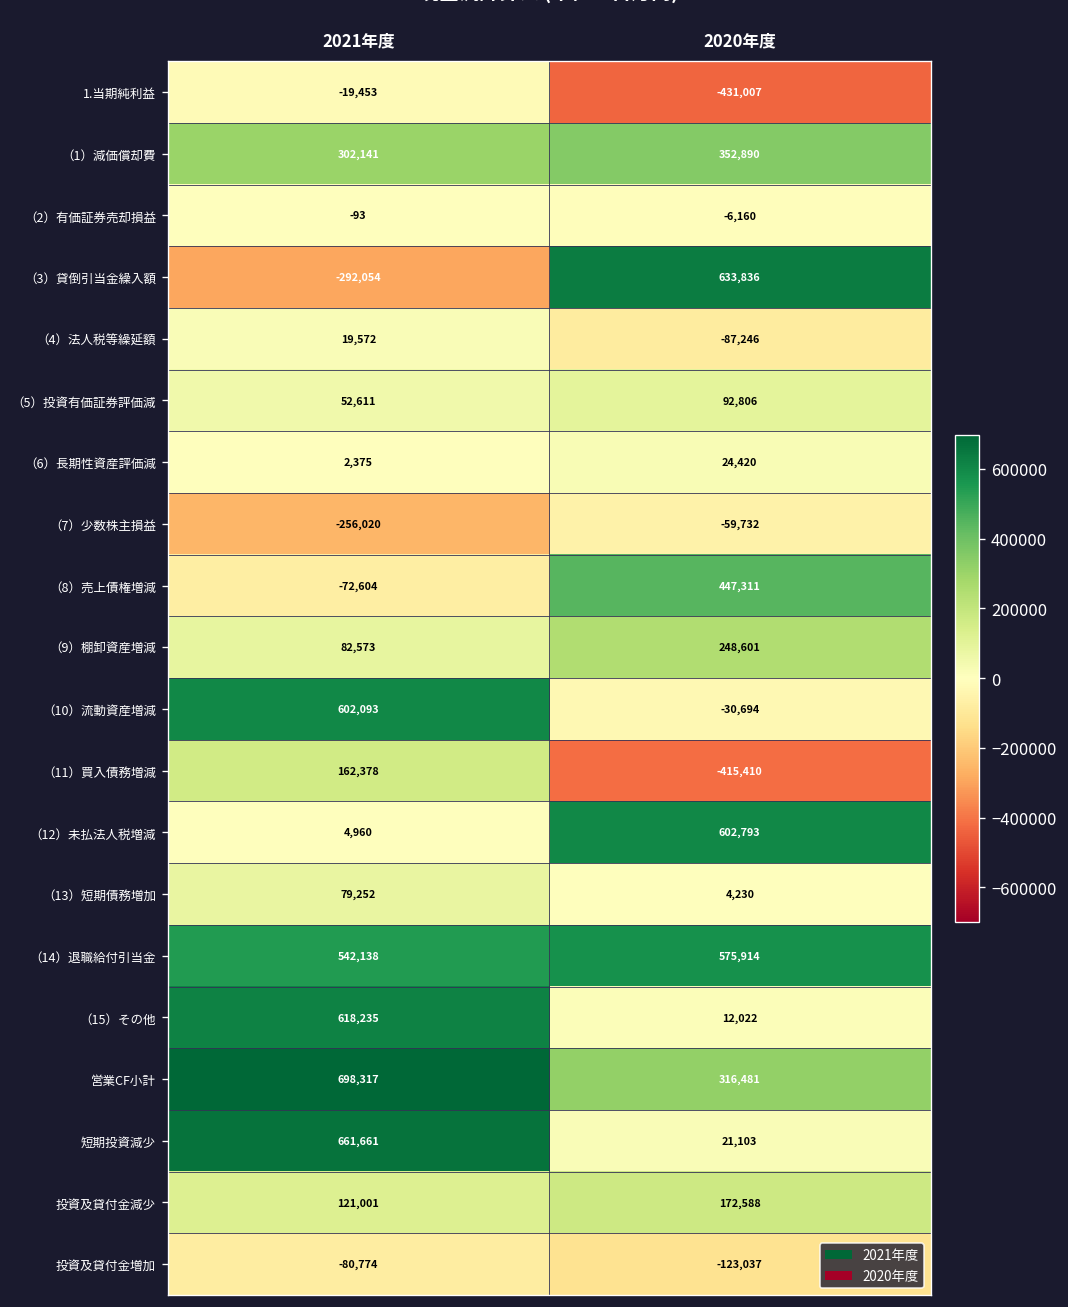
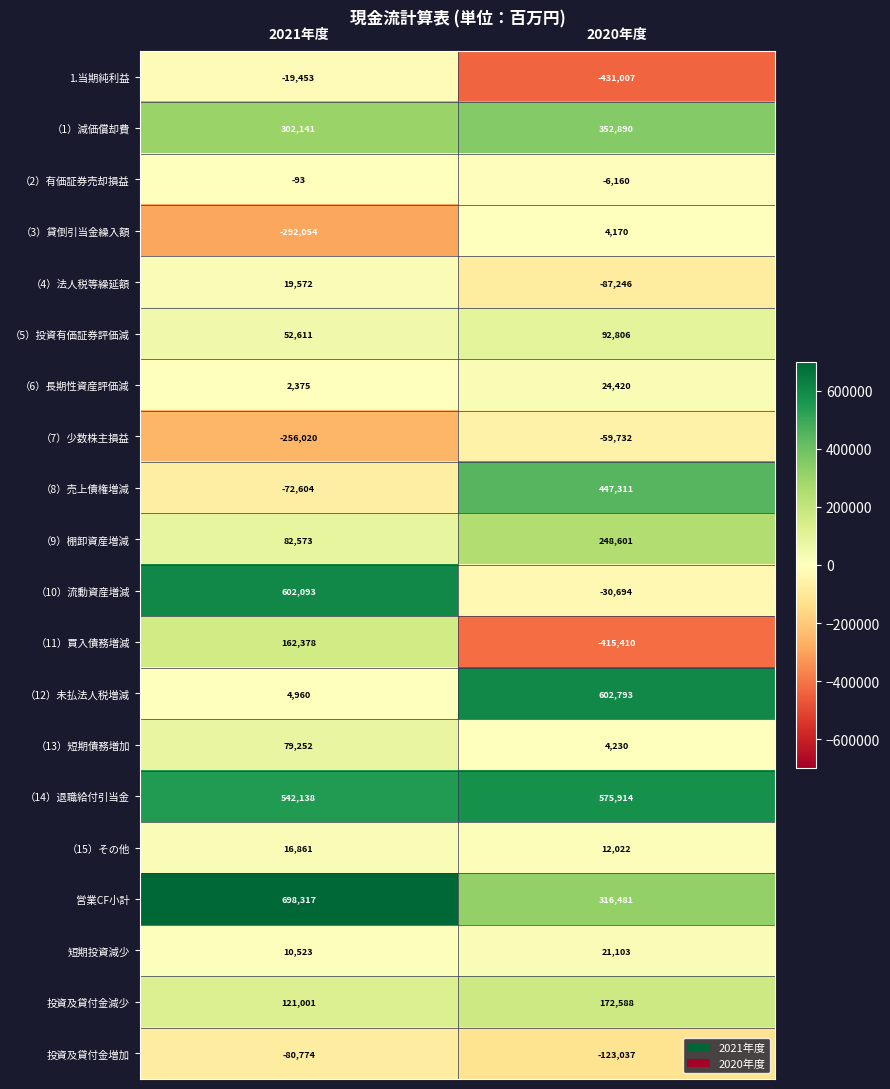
（3）貸倒引当金繰入額, 2020年度: 633,836 -> 4,170
（15）その他, 2021年度: 618,235 -> 16,861
短期投資減少, 2021年度: 661,661 -> 10,523
